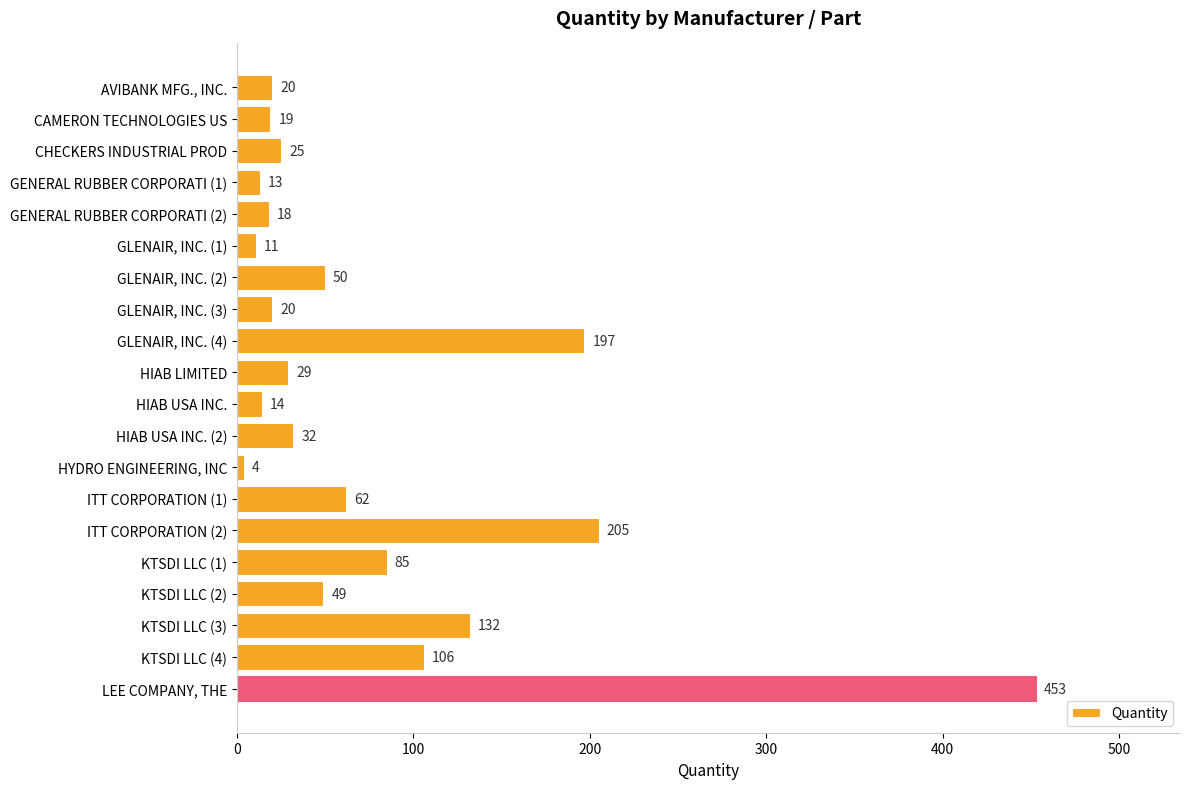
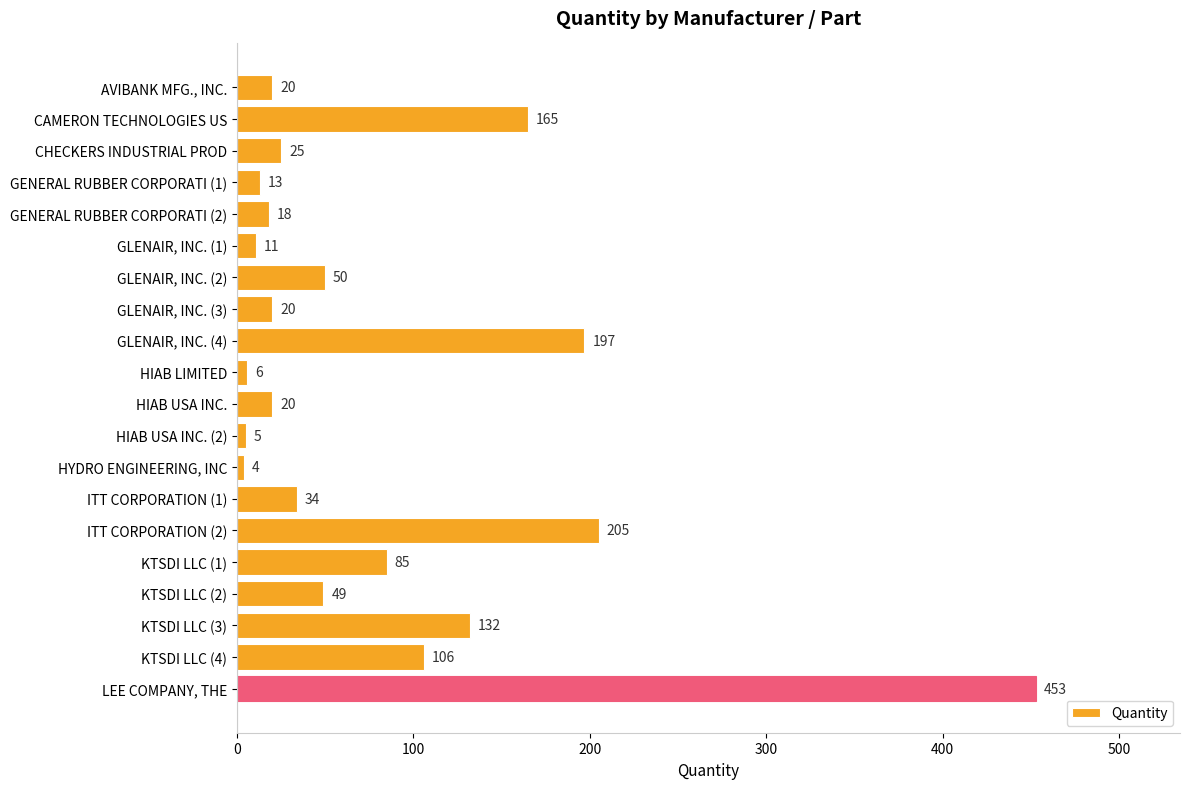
CAMERON TECHNOLOGIES US: 19 -> 165
HIAB LIMITED: 29 -> 6
HIAB USA INC.: 14 -> 20
HIAB USA INC. (2): 32 -> 5
ITT CORPORATION (1): 62 -> 34
